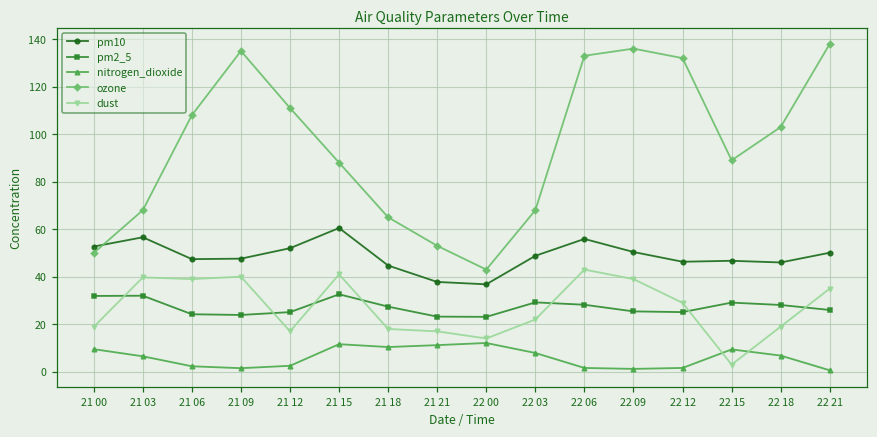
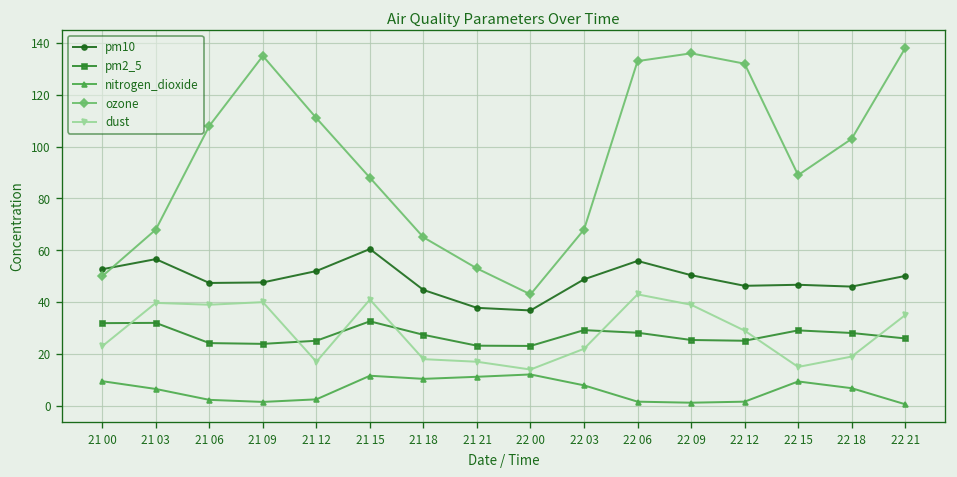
dust, 21 00: 19 -> 23
dust, 22 15: 3 -> 15
